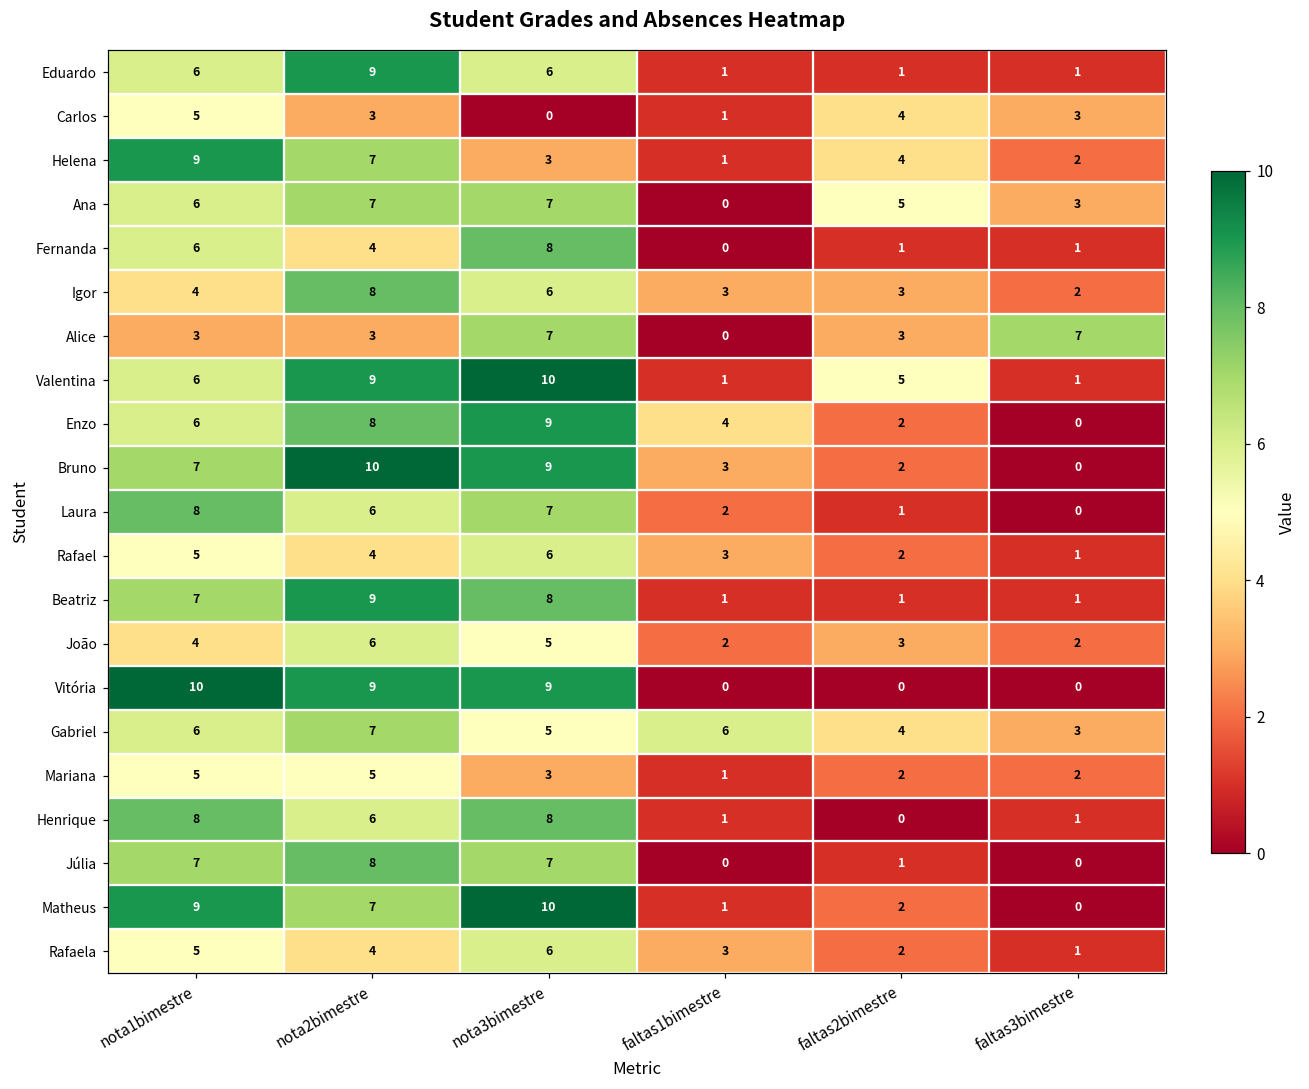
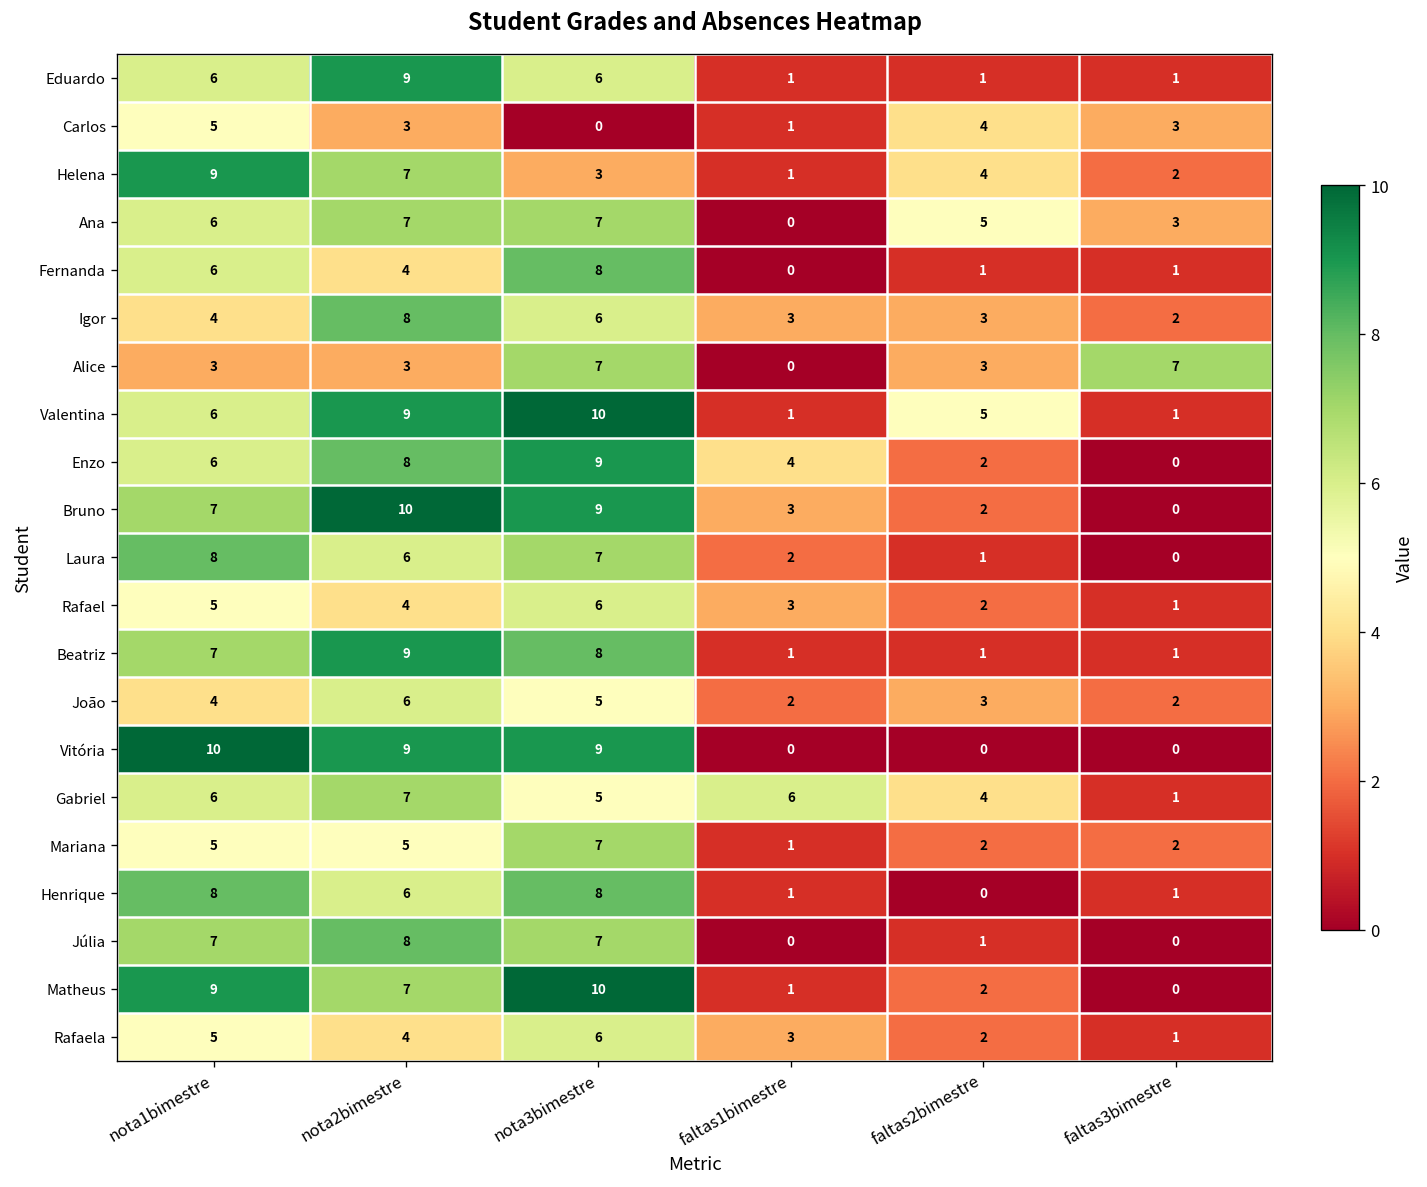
Gabriel, faltas3bimestre: 3 -> 1
Mariana, nota3bimestre: 3 -> 7
